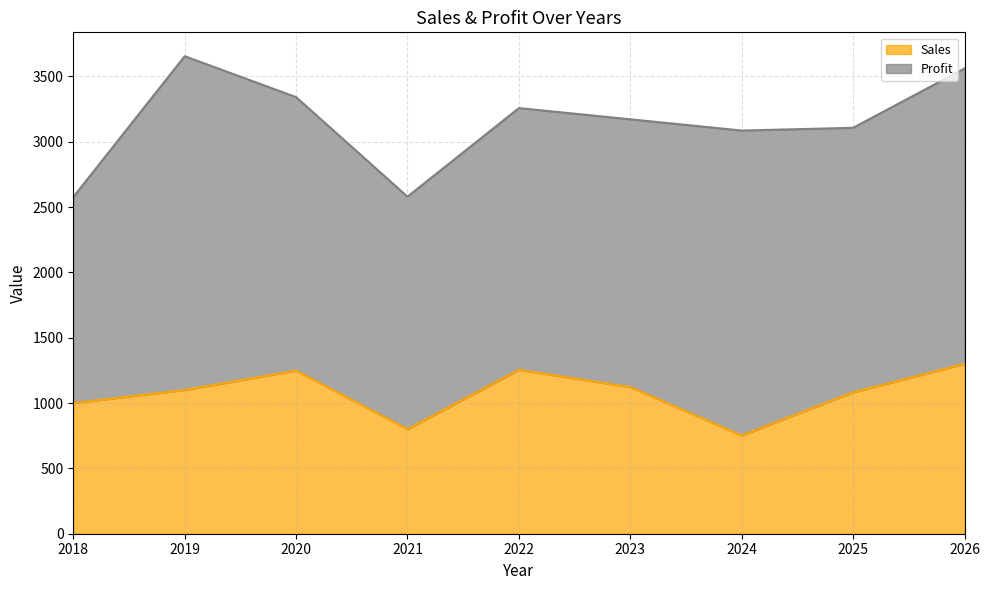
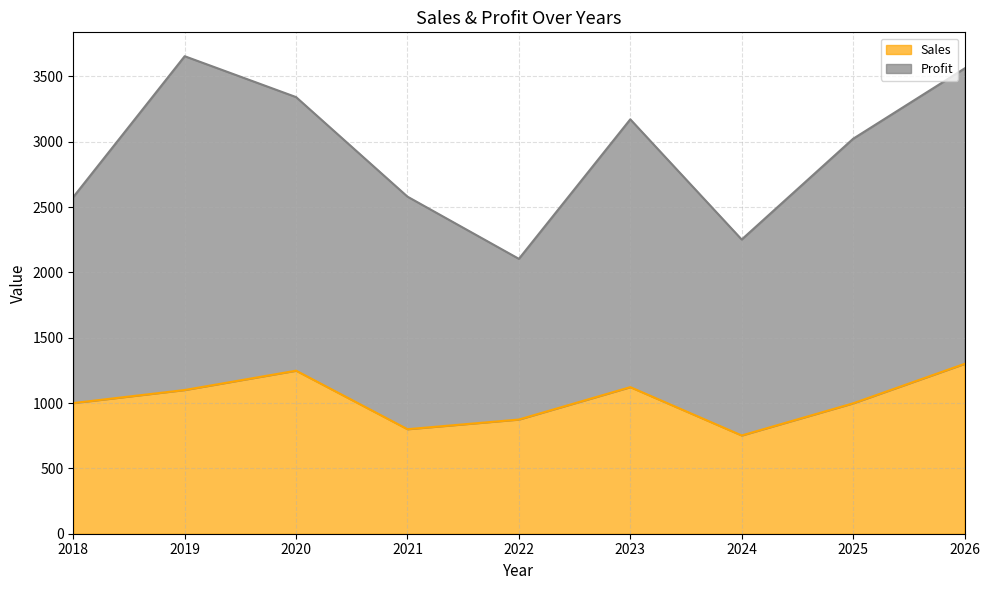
Sales, 2022: 1250 -> 870
Profit, 2022: 2000 -> 1230
Profit, 2024: 2330 -> 1500
Sales, 2025: 1080 -> 1000
